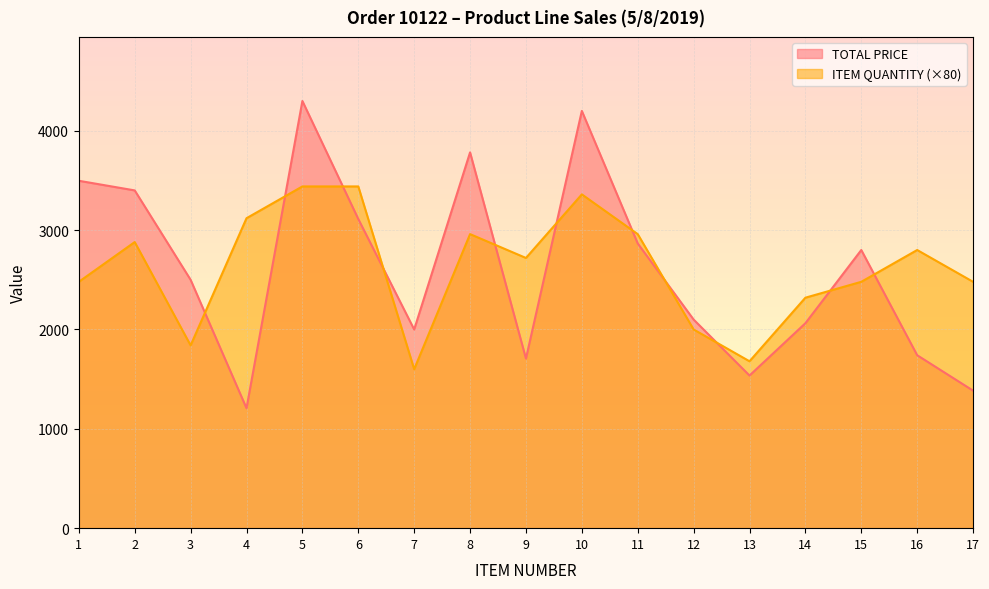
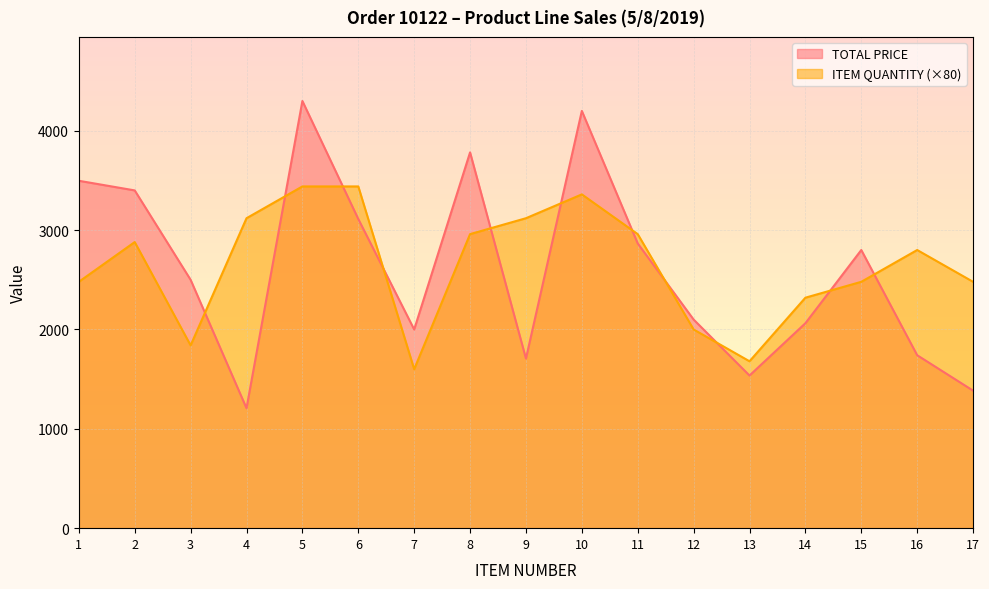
ITEM QUANTITY (×80), 9: 2700 -> 3100
